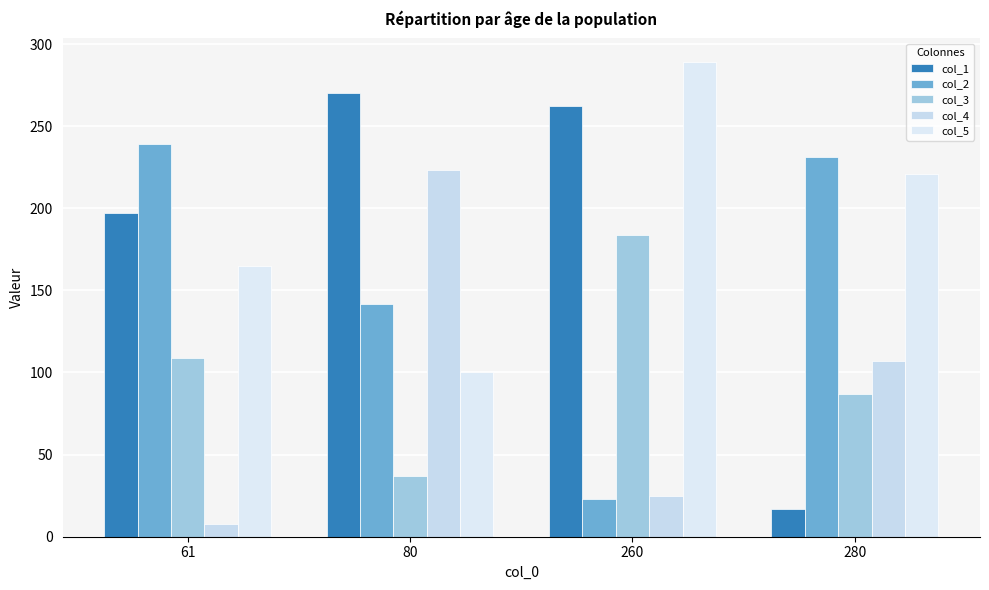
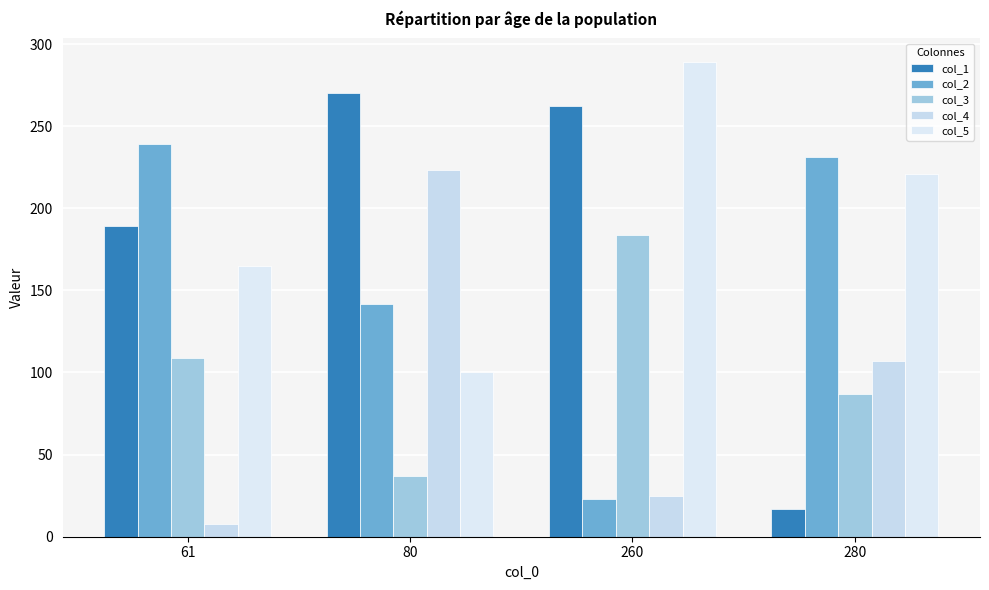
col_1, 61: 197 -> 189
